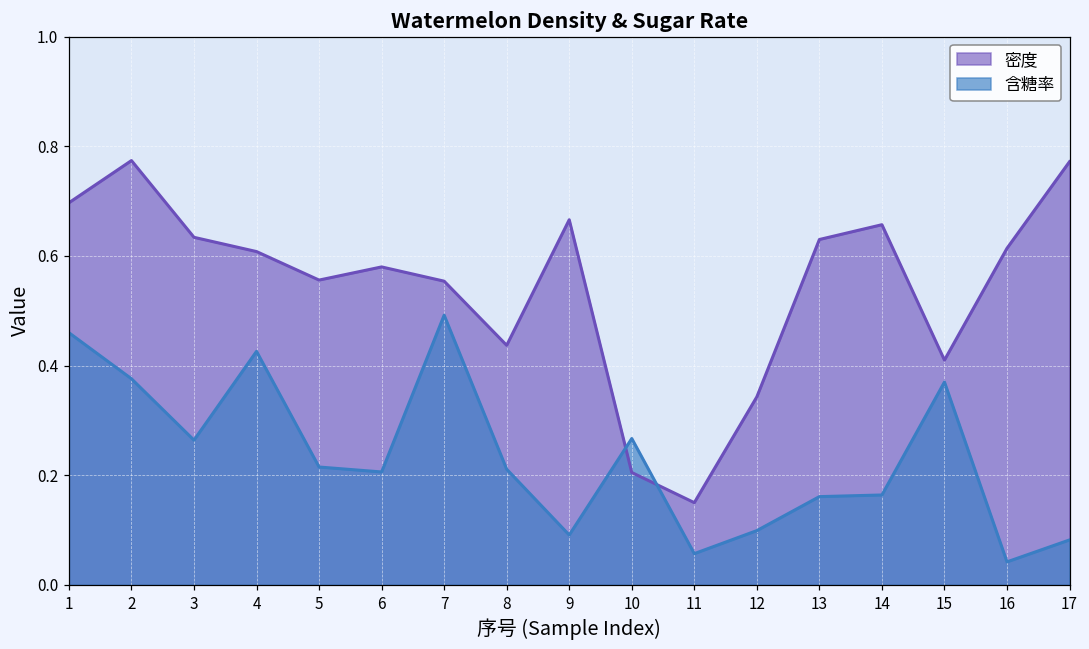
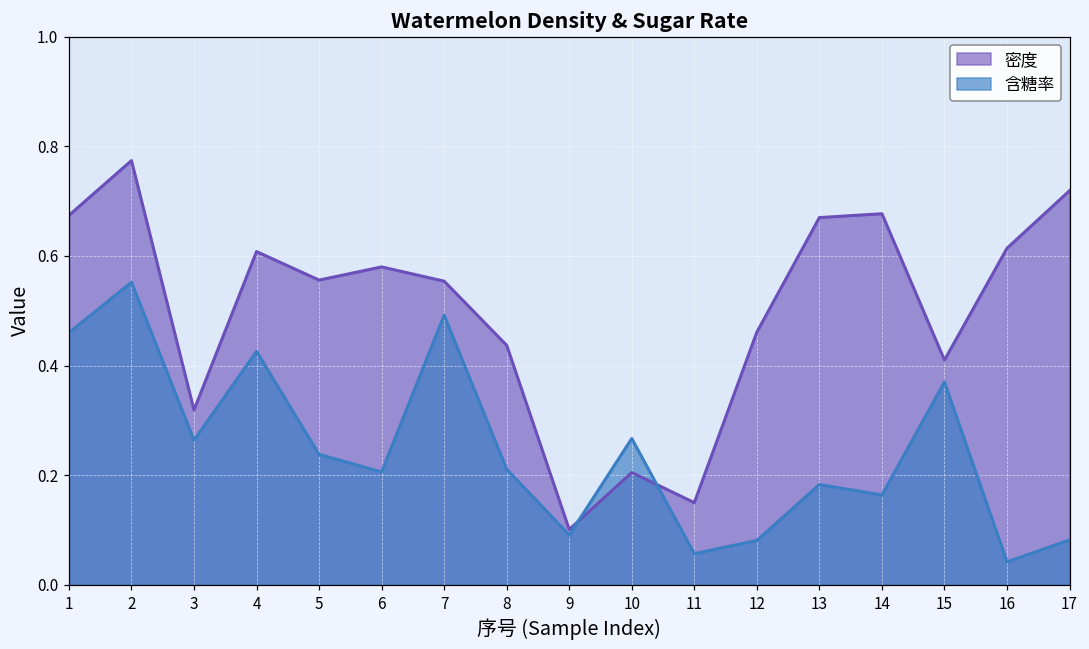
密度, 1: 0.70 -> 0.67
含糖率, 2: 0.38 -> 0.55
密度, 3: 0.63 -> 0.32
含糖率, 5: 0.22 -> 0.24
密度, 9: 0.67 -> 0.10
密度, 12: 0.34 -> 0.46
含糖率, 12: 0.10 -> 0.08
密度, 13: 0.63 -> 0.67
含糖率, 13: 0.16 -> 0.18
密度, 14: 0.66 -> 0.68
密度, 17: 0.77 -> 0.72
